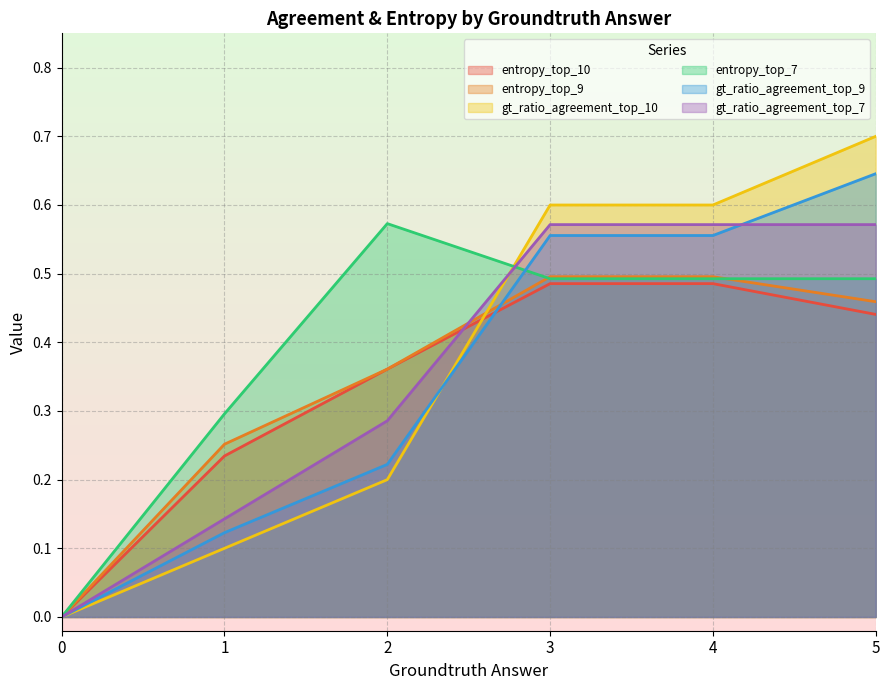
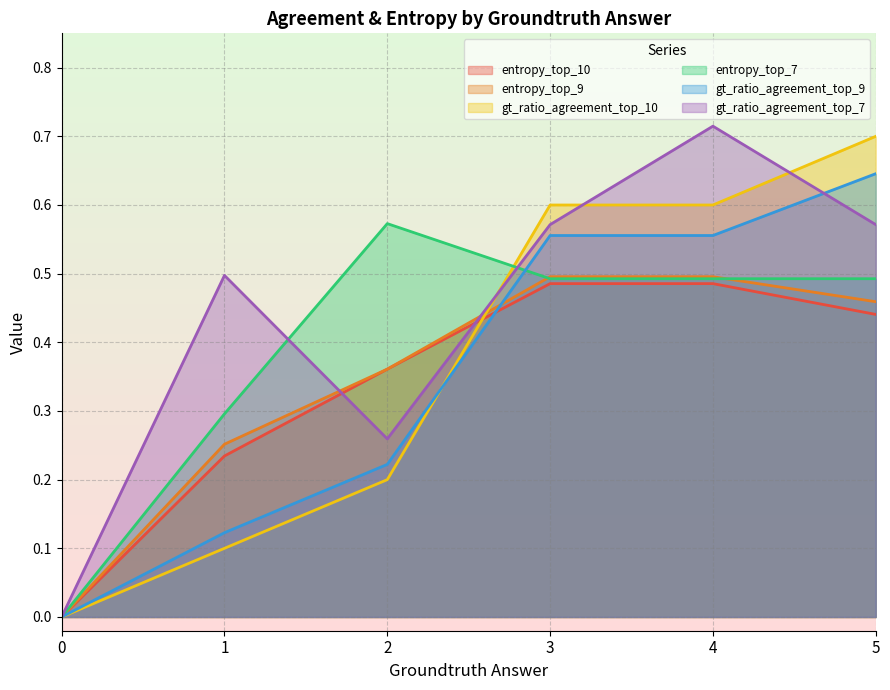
gt_ratio_agreement_top_7, 1: 0.14 -> 0.50
gt_ratio_agreement_top_7, 2: 0.29 -> 0.26
gt_ratio_agreement_top_7, 4: 0.57 -> 0.71
